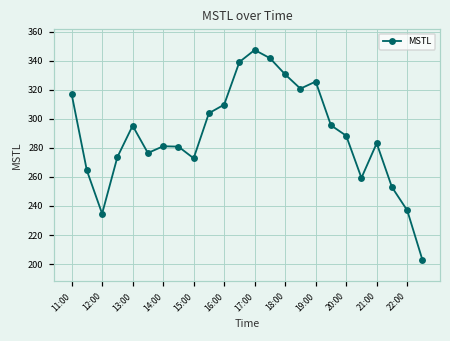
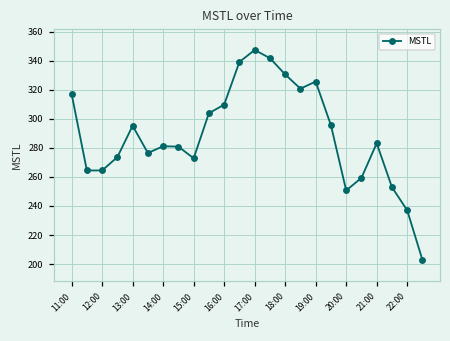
12:00: 235 -> 264
20:00: 288 -> 251
